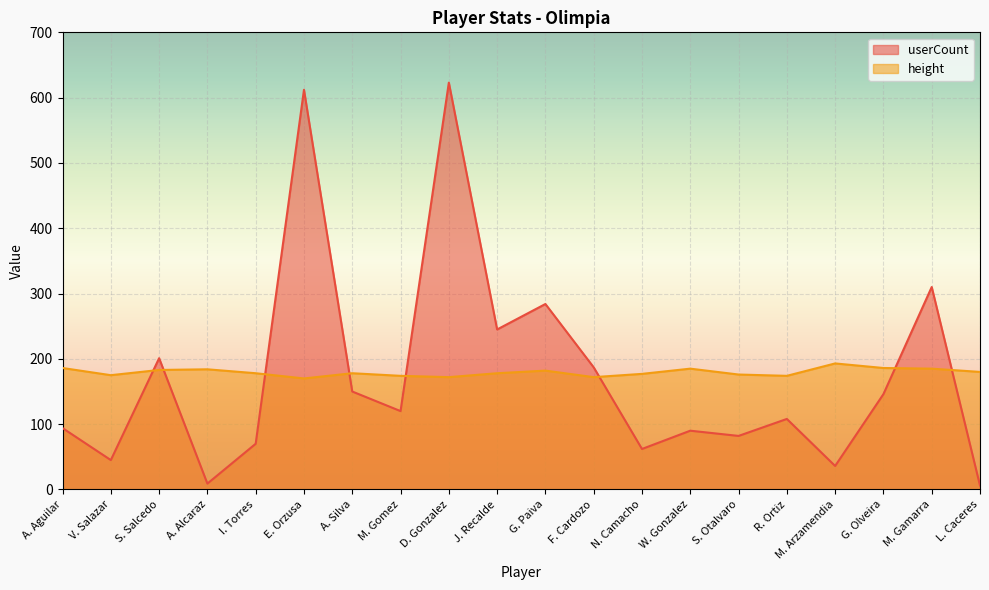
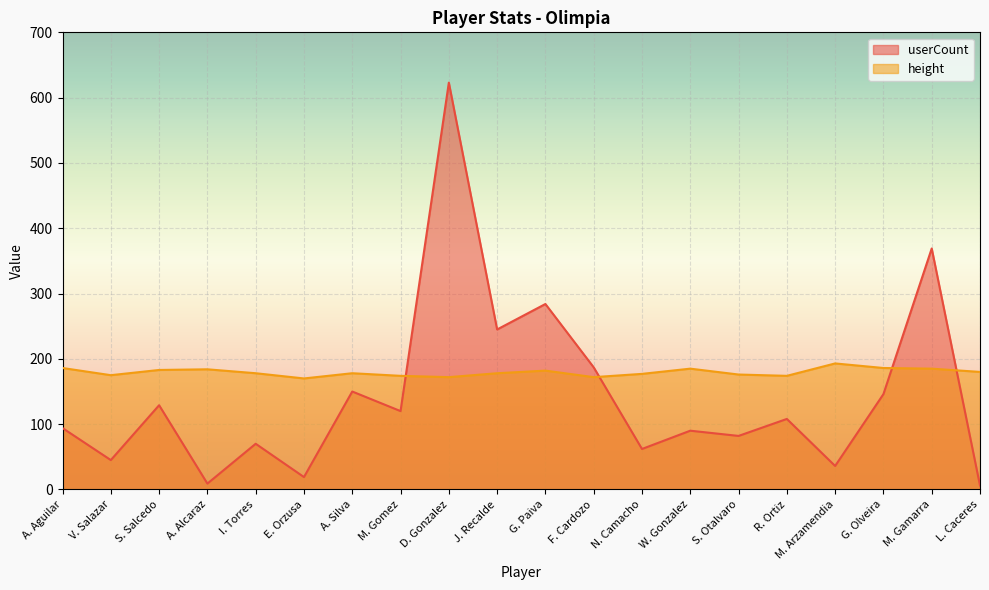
userCount, S. Salcedo: 200 -> 130
userCount, E. Orzusa: 610 -> 20
userCount, M. Gamarra: 310 -> 370
